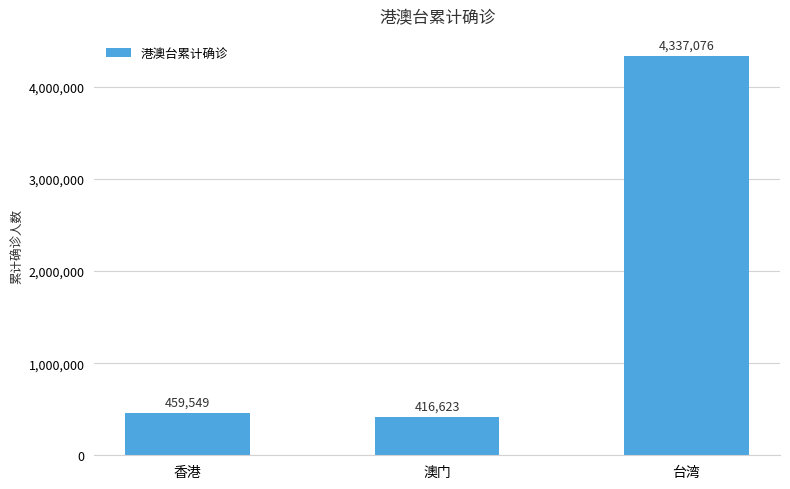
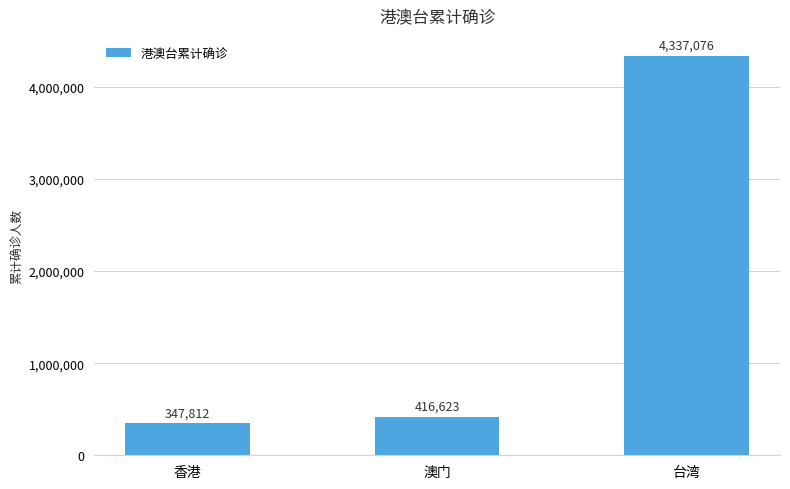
香港: 459,549 -> 347,812
